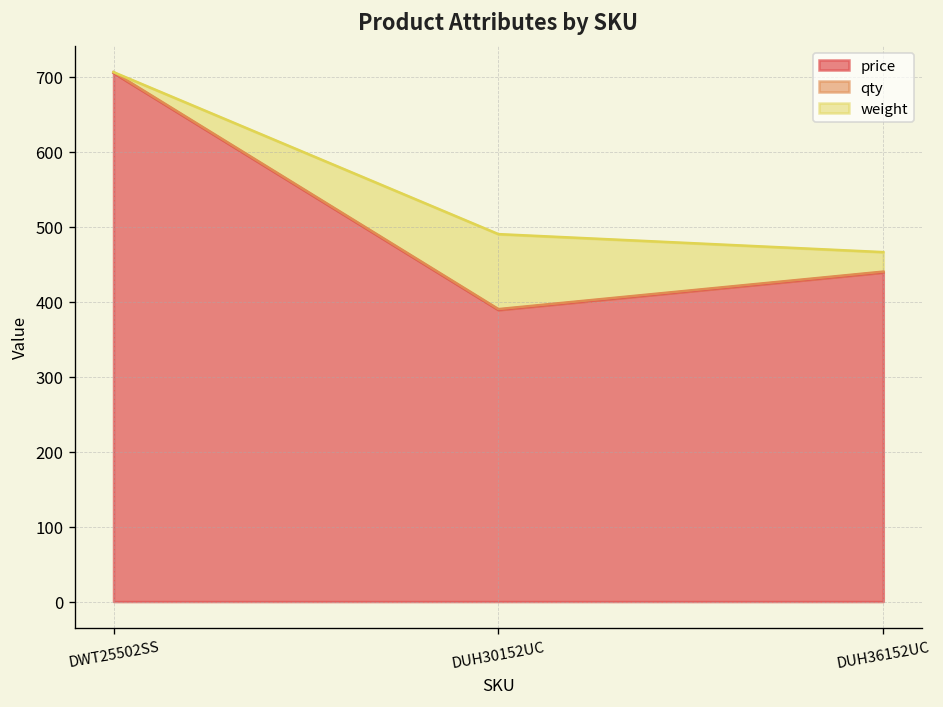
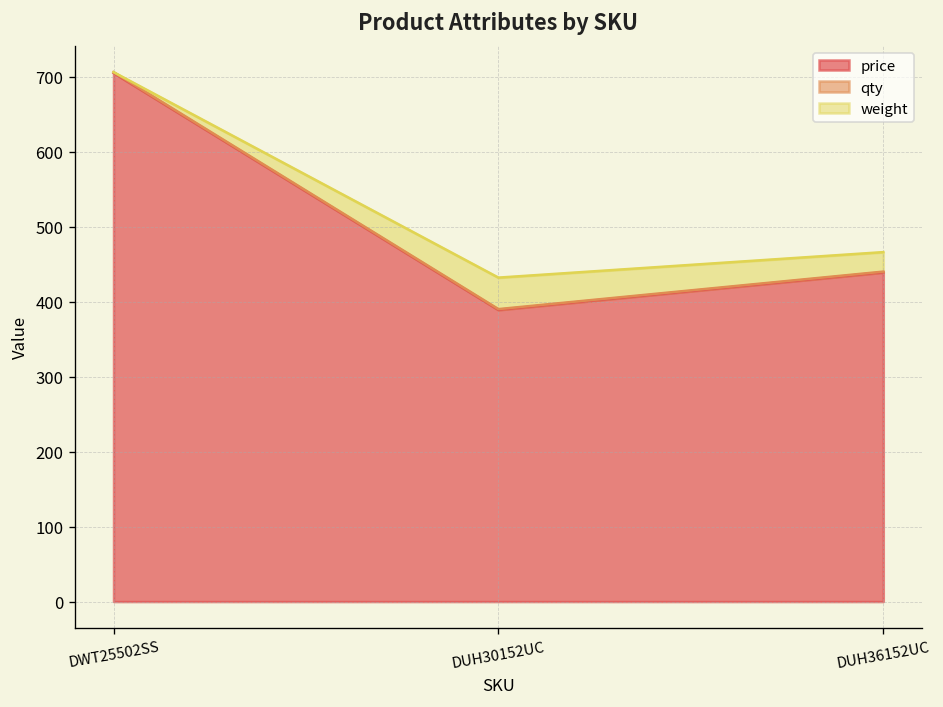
weight, DUH30152UC: 100 -> 40
